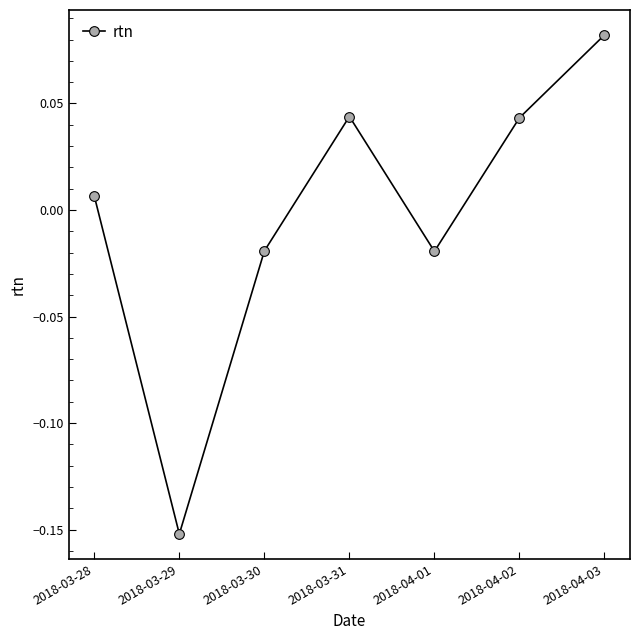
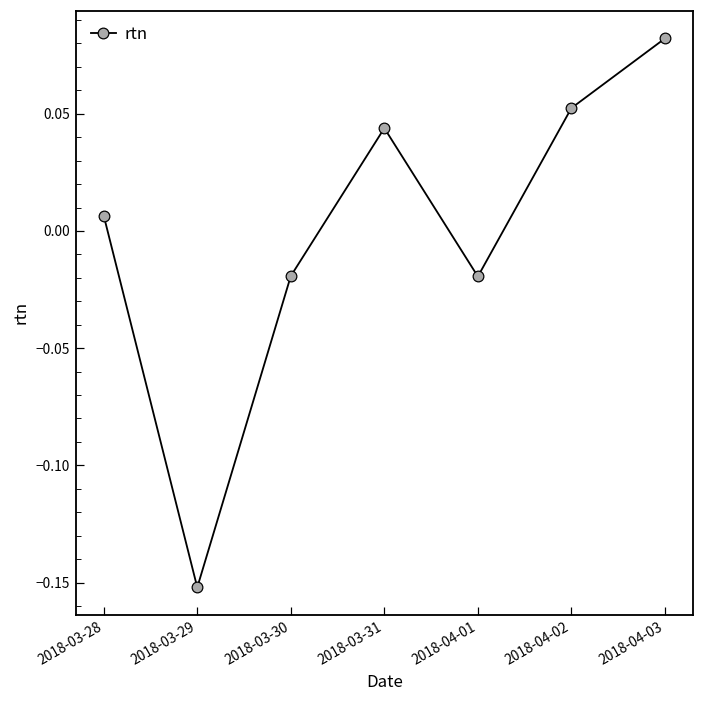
2018-04-02: 0.043 -> 0.052
